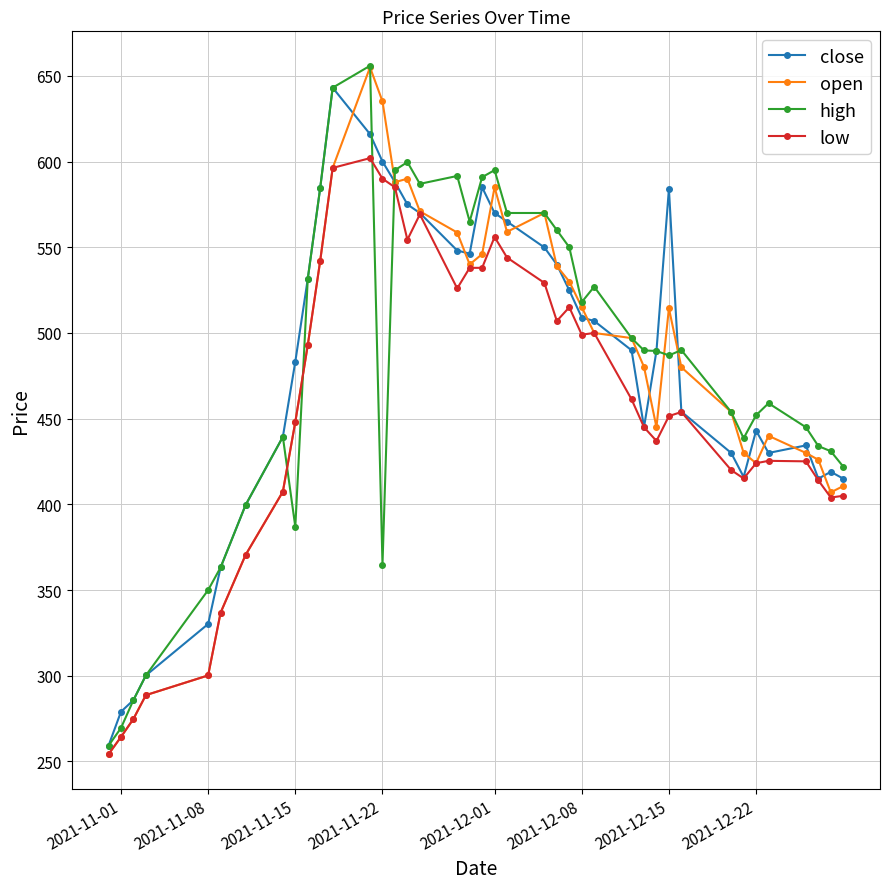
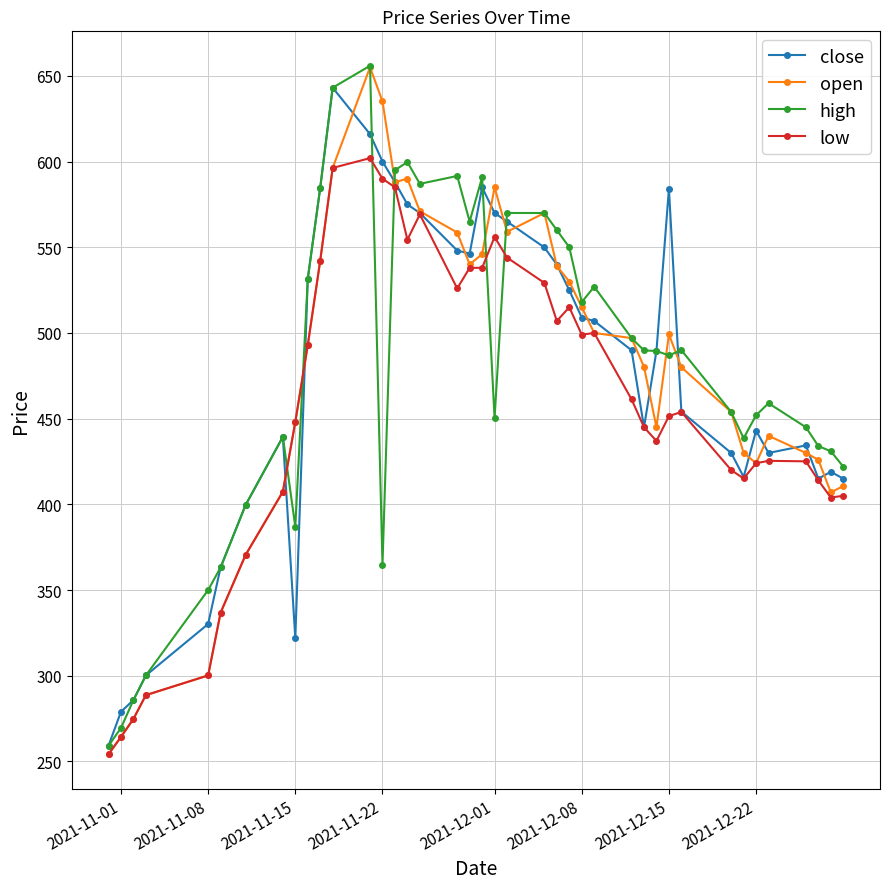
close, 2021-11-15: 483 -> 322
high, 2021-12-01: 595 -> 450
open, 2021-12-15: 514 -> 499
